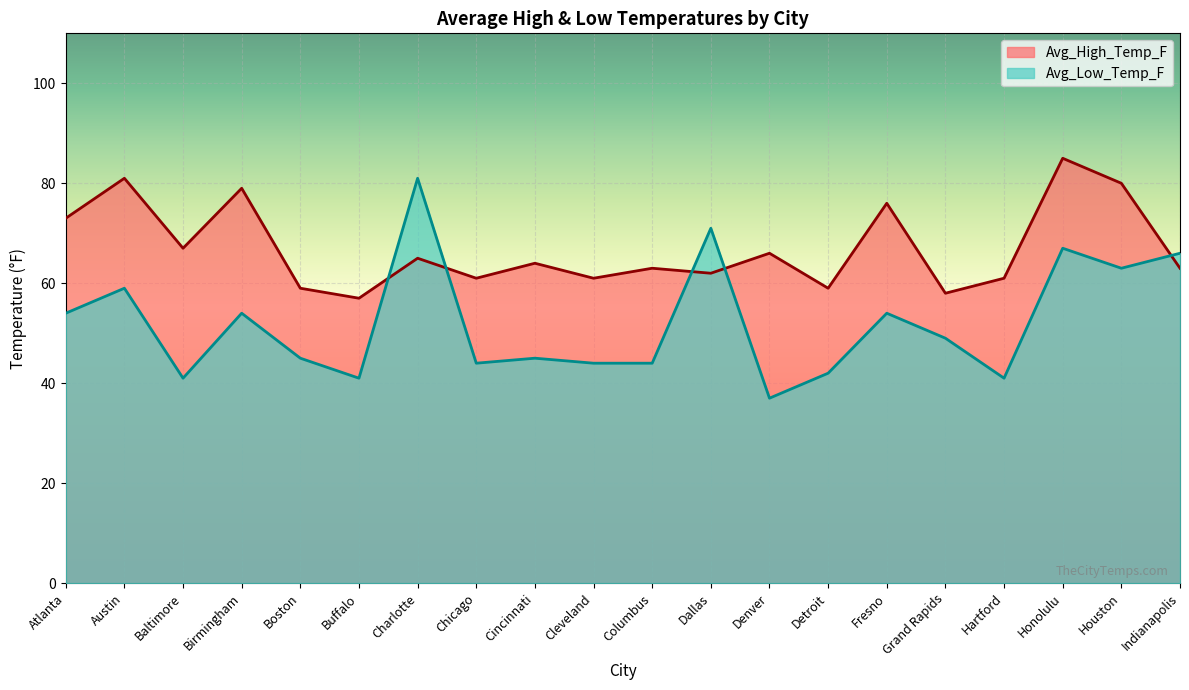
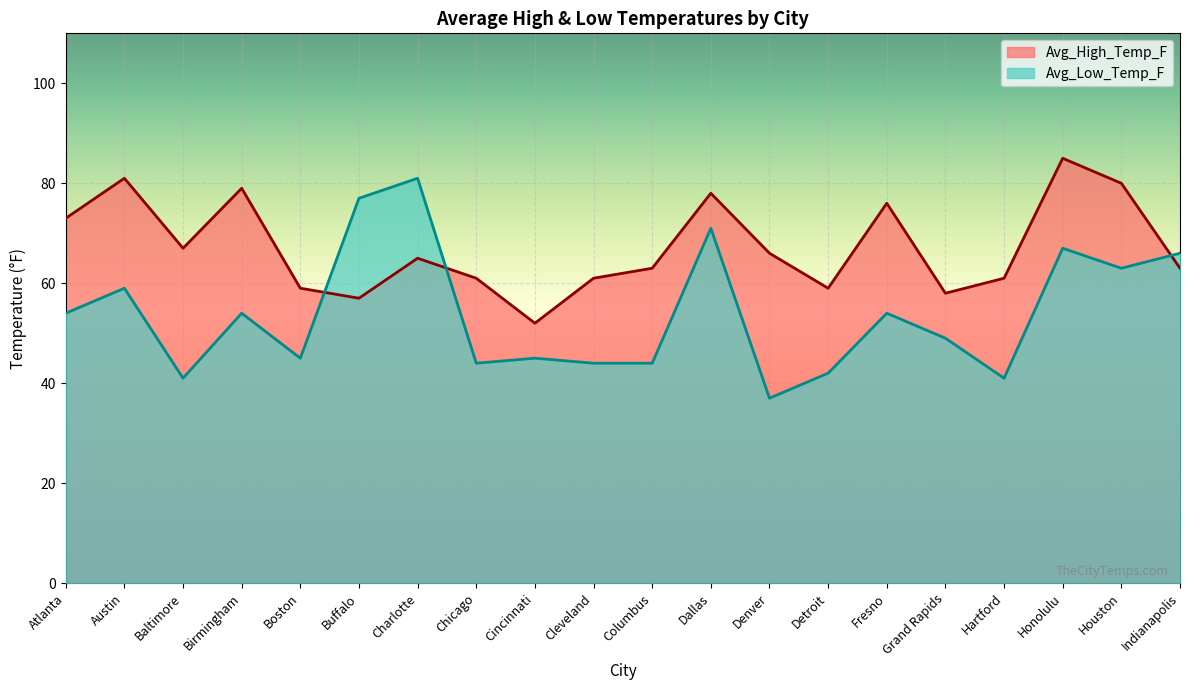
Avg_Low_Temp_F, Buffalo: 41 -> 77
Avg_High_Temp_F, Cincinnati: 64 -> 52
Avg_High_Temp_F, Dallas: 62 -> 78
